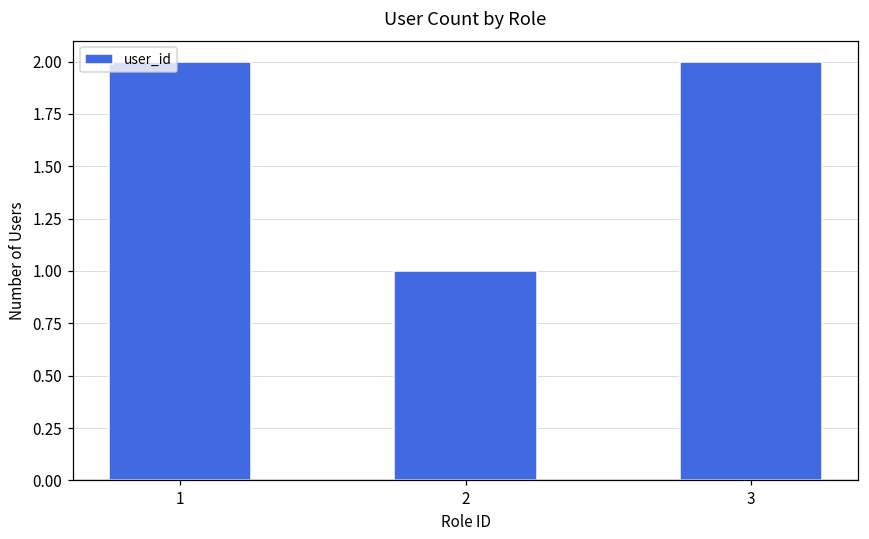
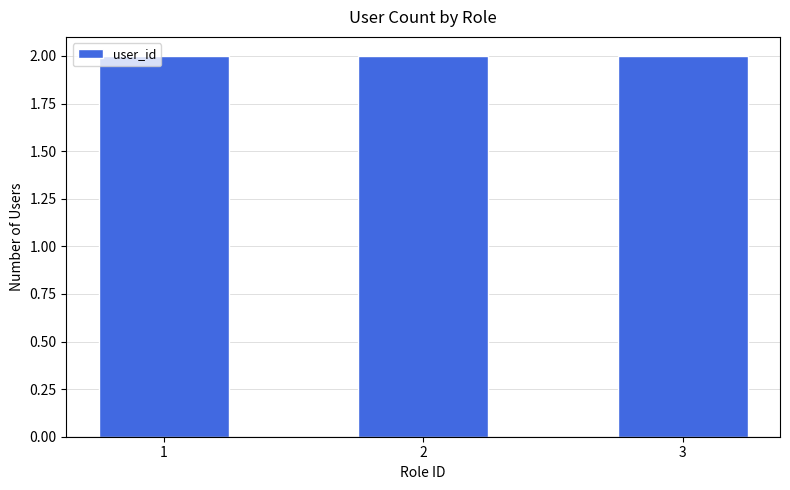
2: 1 -> 2
